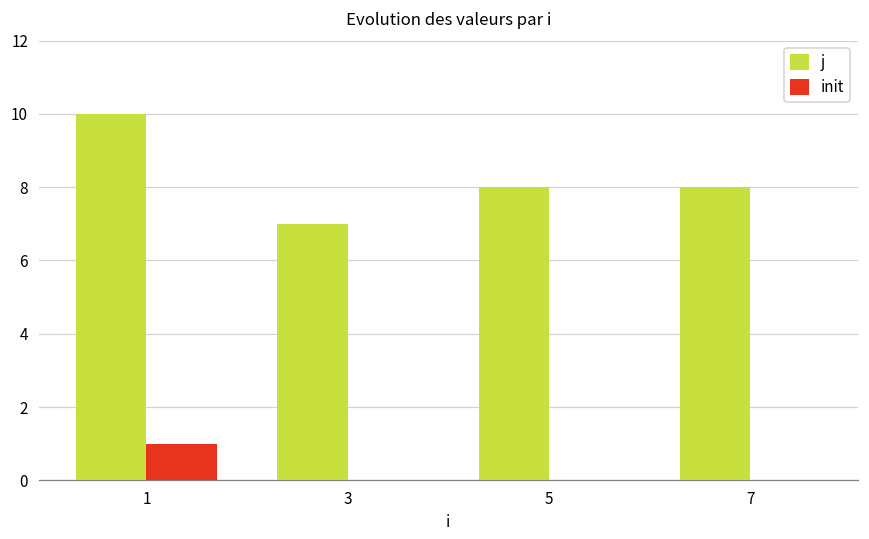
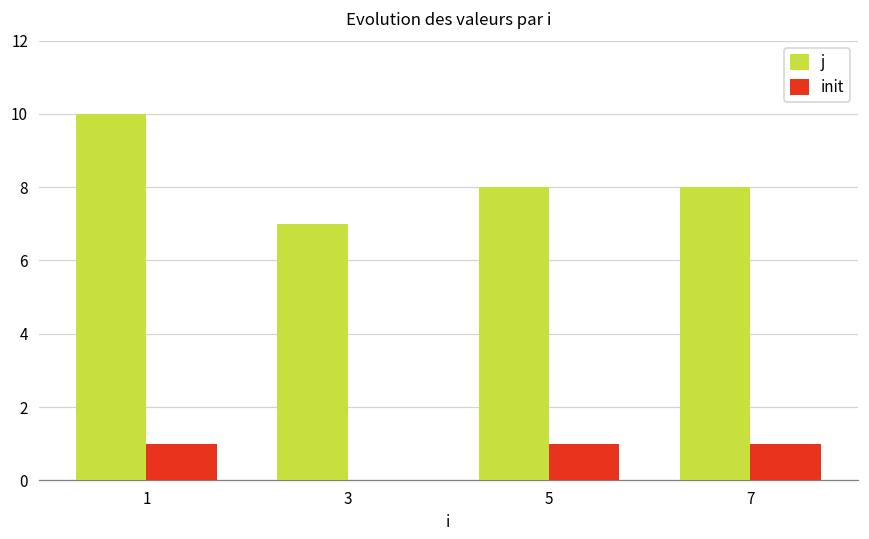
init, 5: 0 -> 1
init, 7: 0 -> 1
